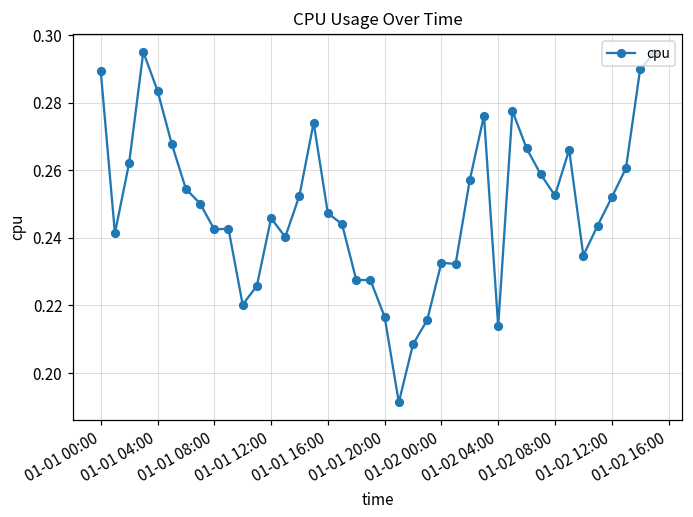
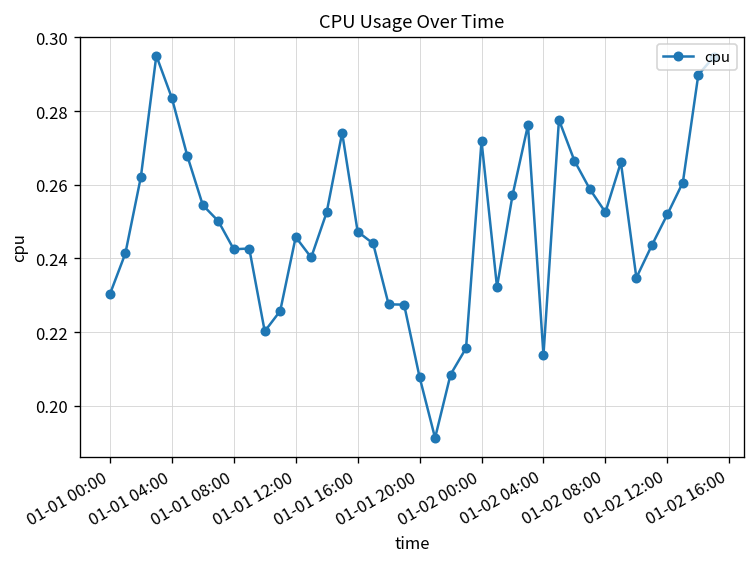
01-01 00:00: 0.289 -> 0.230
01-01 20:00: 0.217 -> 0.208
01-02 00:00: 0.233 -> 0.272
